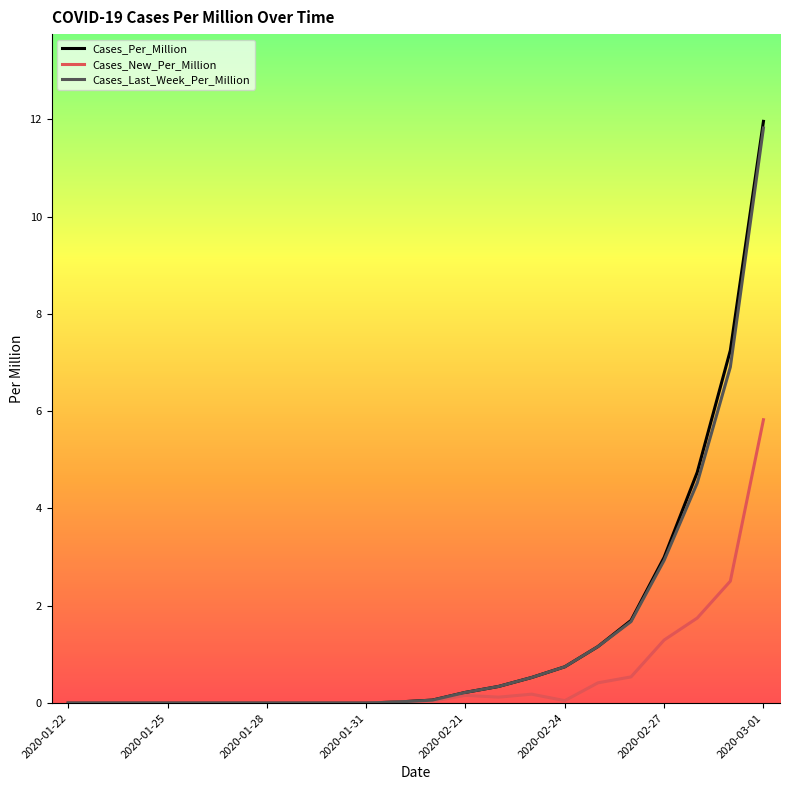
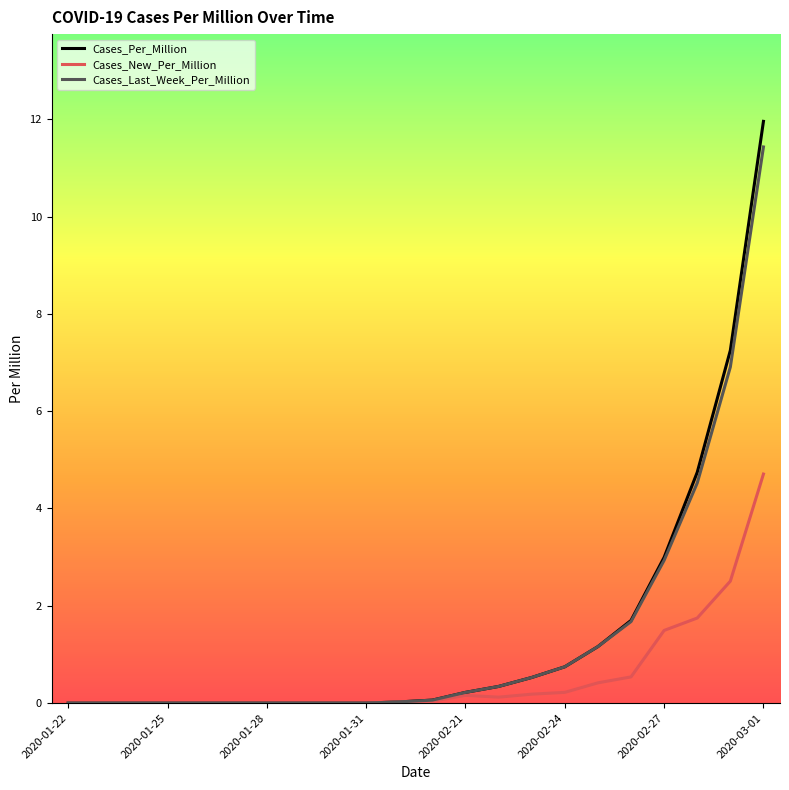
Cases_New_Per_Million, 2020-02-24: 0.1 -> 0.2
Cases_New_Per_Million, 2020-02-27: 1.3 -> 1.5
Cases_New_Per_Million, 2020-03-01: 5.8 -> 4.7
Cases_Last_Week_Per_Million, 2020-03-01: 11.8 -> 11.4
